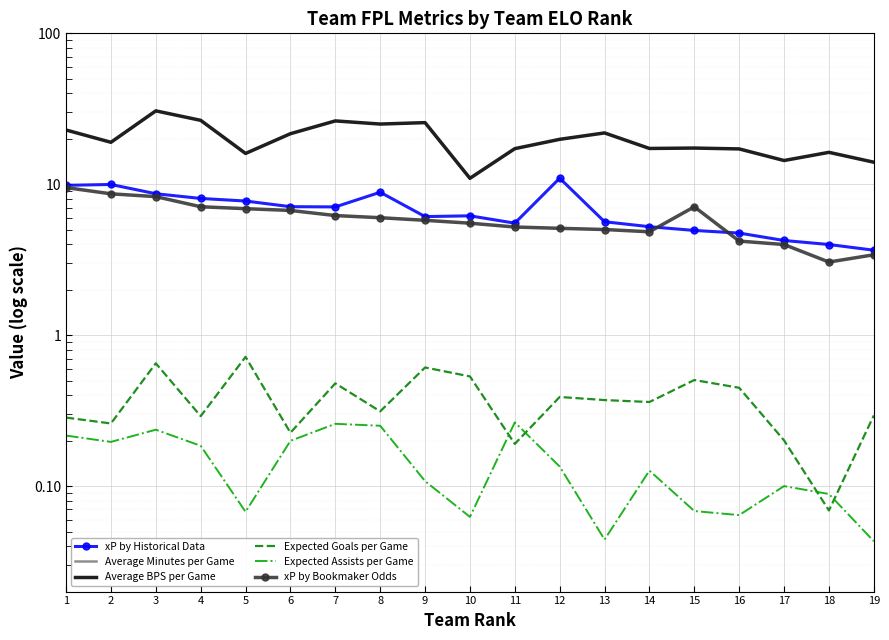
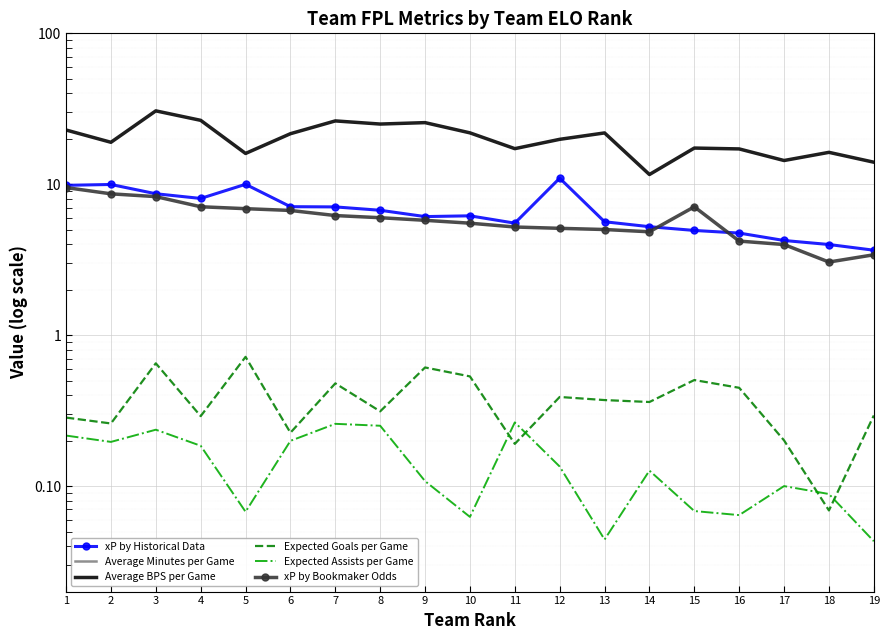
xP by Historical Data, 5: 8 -> 10
xP by Historical Data, 8: 9 -> 7
Average BPS per Game, 10: 11 -> 22
Average BPS per Game, 14: 17 -> 12
